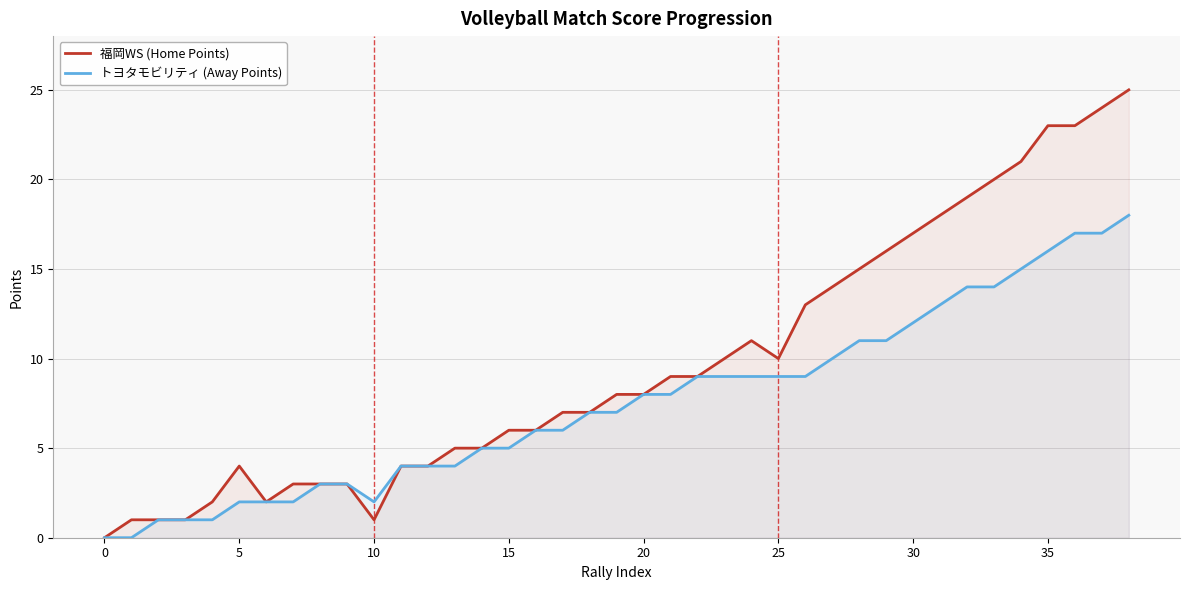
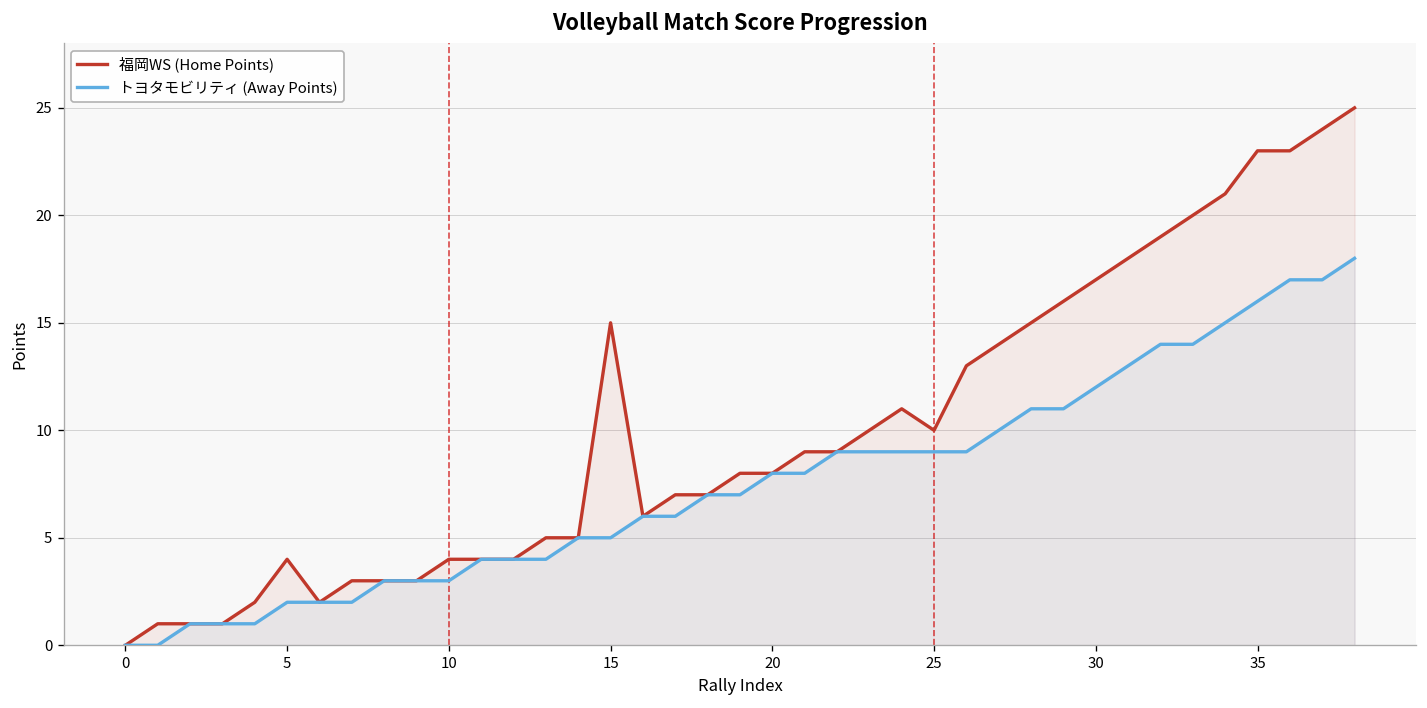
福岡WS (Home Points), 10: 1 -> 4
トヨタモビリティ (Away Points), 10: 2 -> 3
福岡WS (Home Points), 15: 6 -> 15
